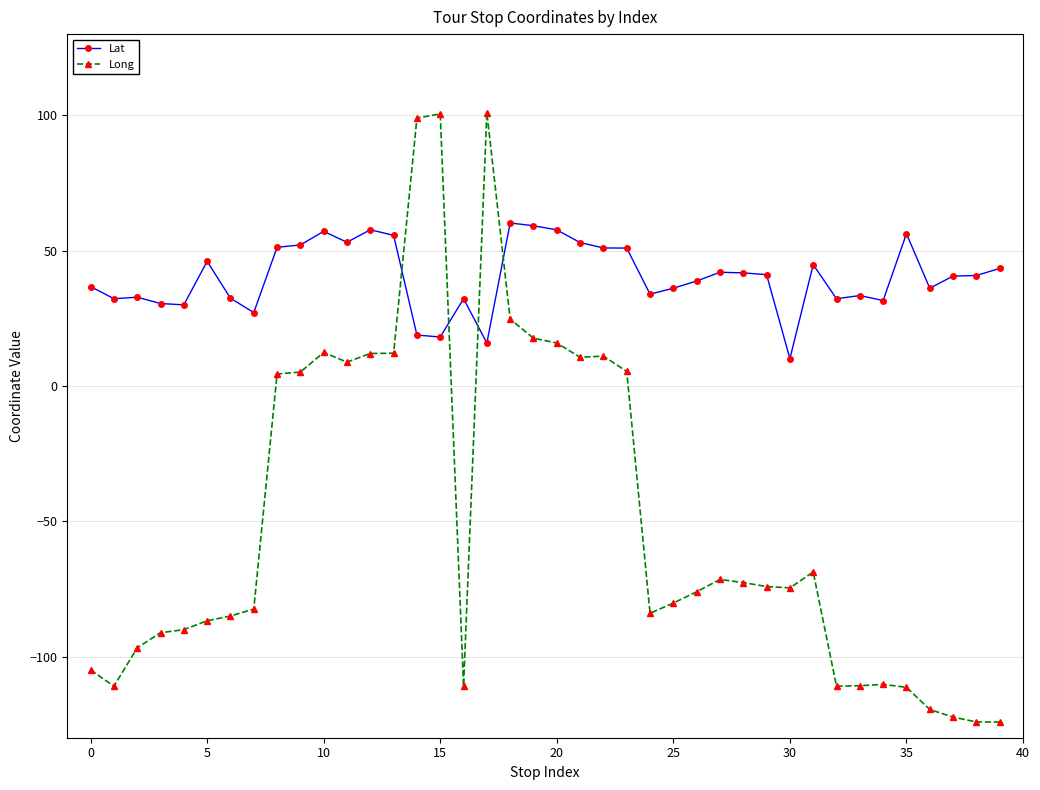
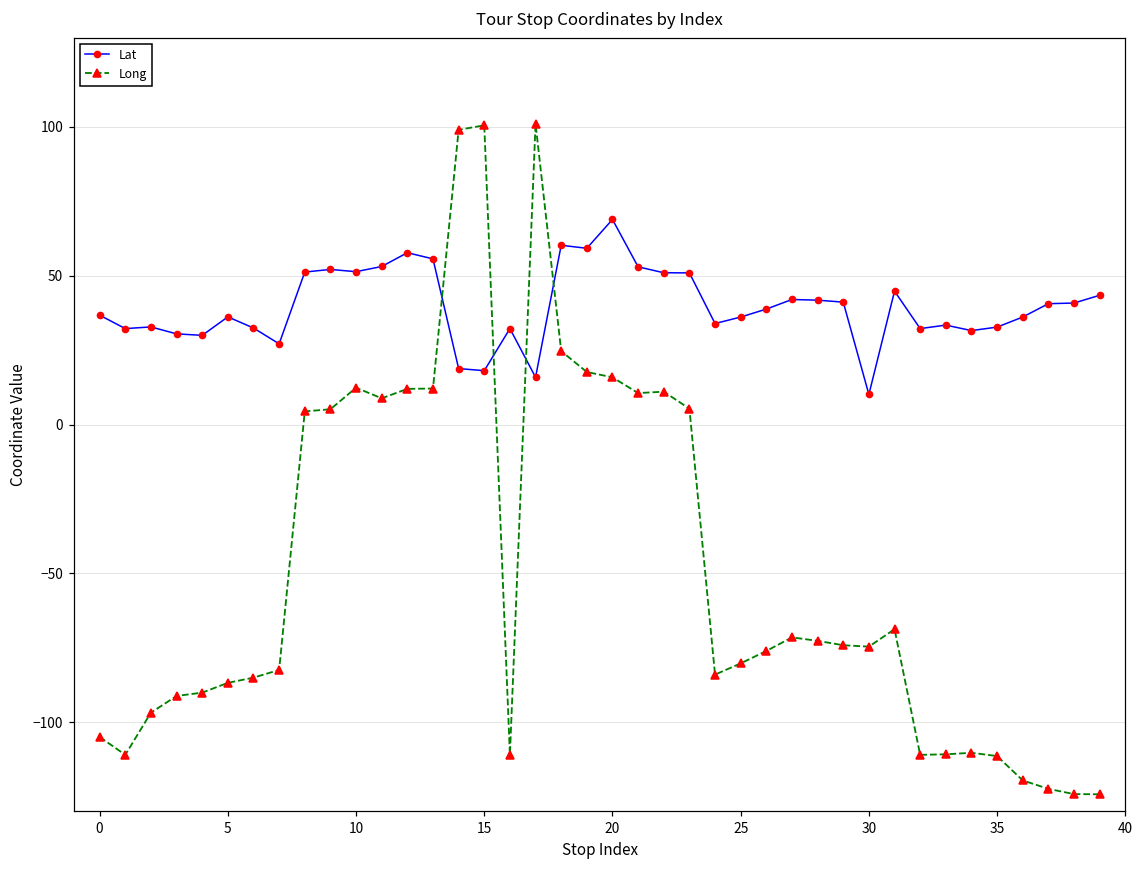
Lat, 5: 46 -> 36
Lat, 10: 57 -> 51
Lat, 20: 58 -> 69
Lat, 35: 56 -> 33
